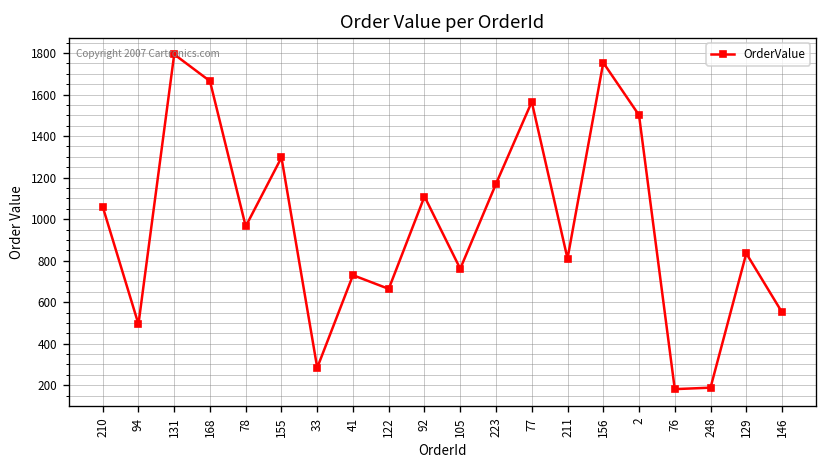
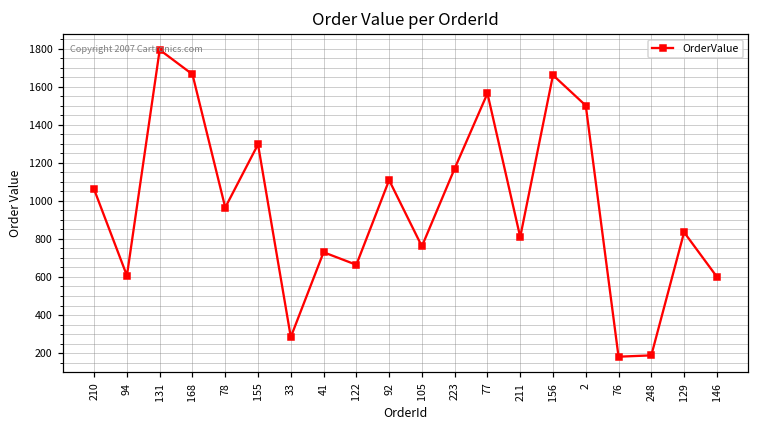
94: 490 -> 610
156: 1750 -> 1660
146: 550 -> 600
